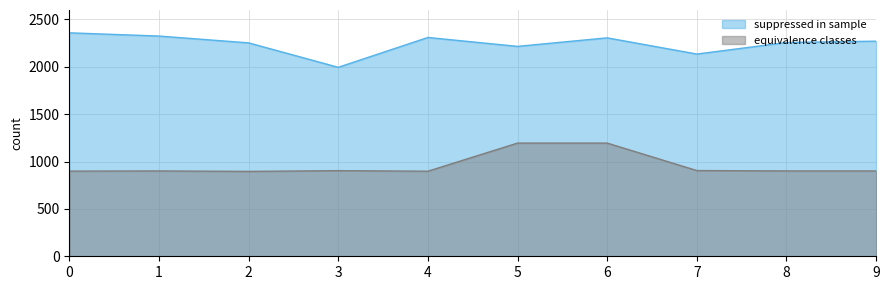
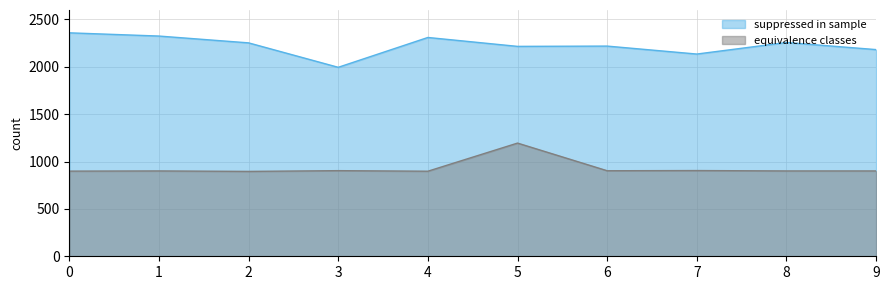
suppressed in sample, 6: 2300 -> 2200
equivalence classes, 6: 1200 -> 900
suppressed in sample, 9: 2300 -> 2200
